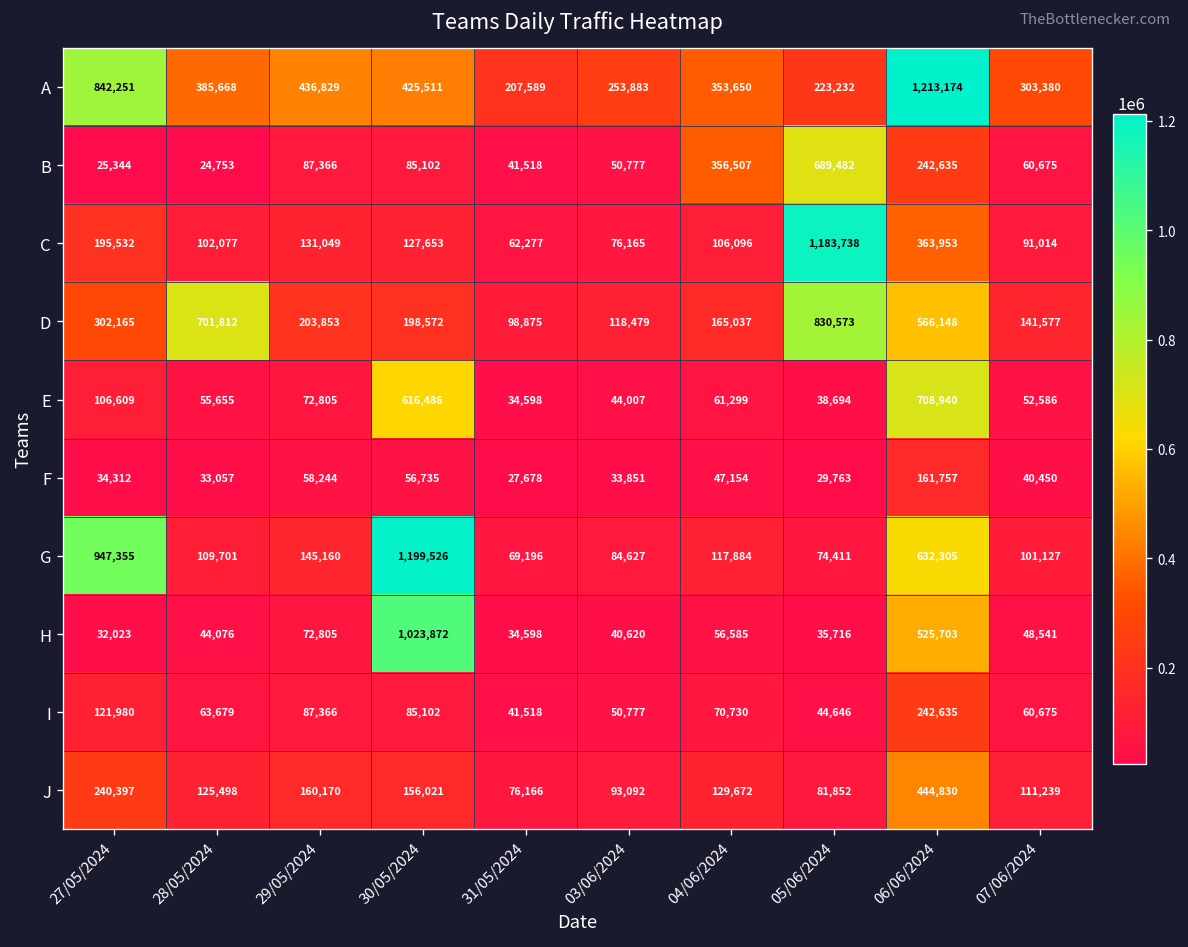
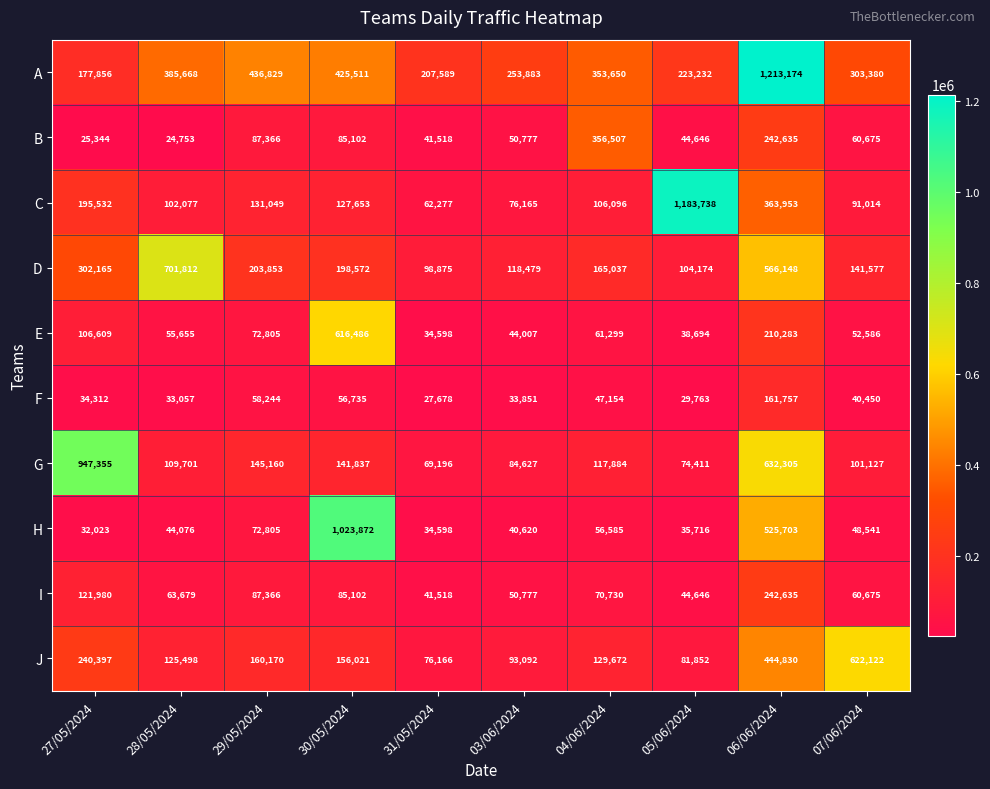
A, 27/05/2024: 842,251 -> 177,856
B, 05/06/2024: 689,482 -> 44,646
D, 05/06/2024: 830,573 -> 104,174
E, 06/06/2024: 708,940 -> 210,283
G, 30/05/2024: 1,199,526 -> 141,837
J, 07/06/2024: 111,239 -> 622,122
